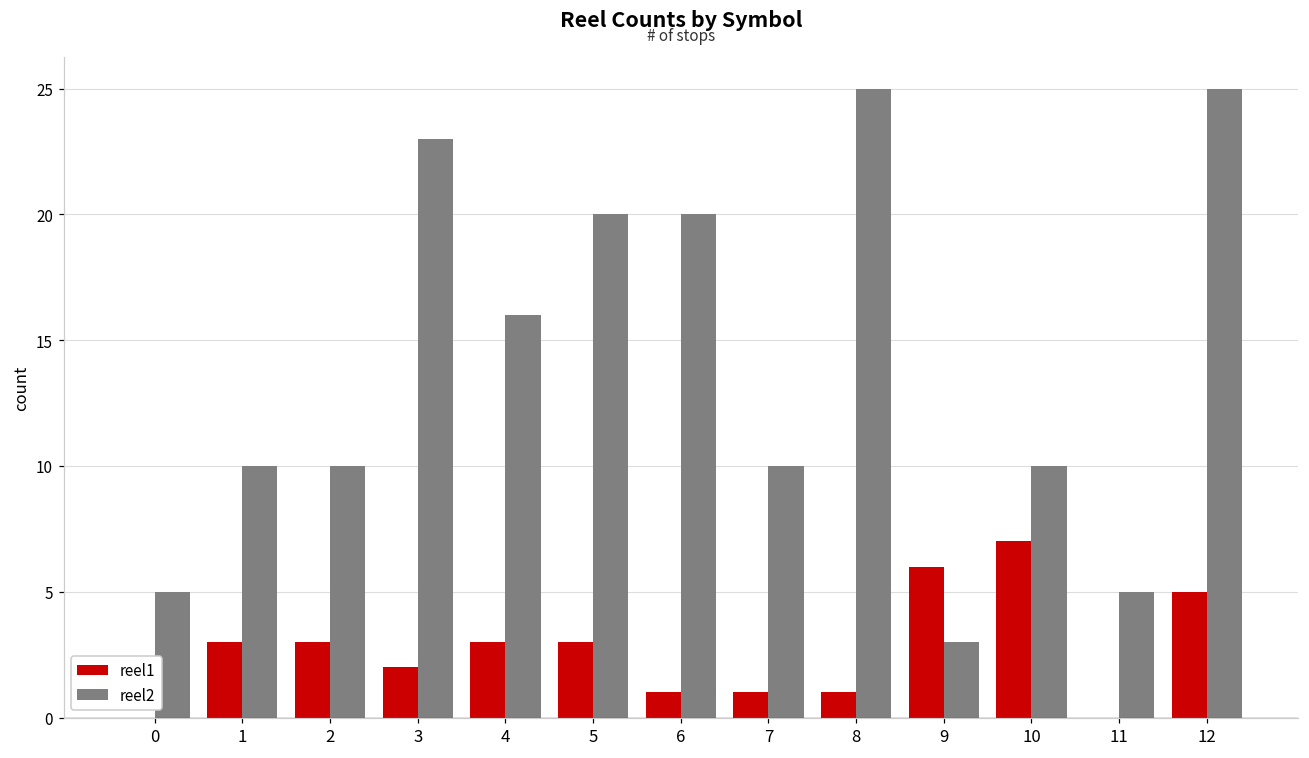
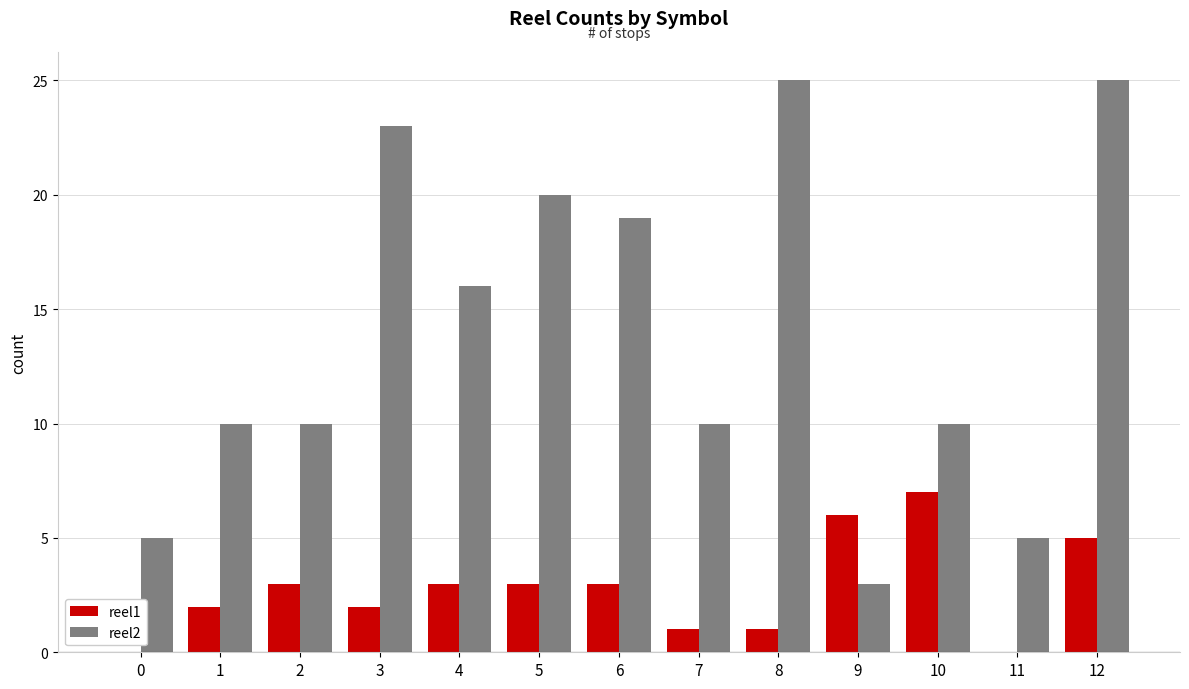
reel1, 1: 3 -> 2
reel1, 6: 1 -> 3
reel2, 6: 20 -> 19
